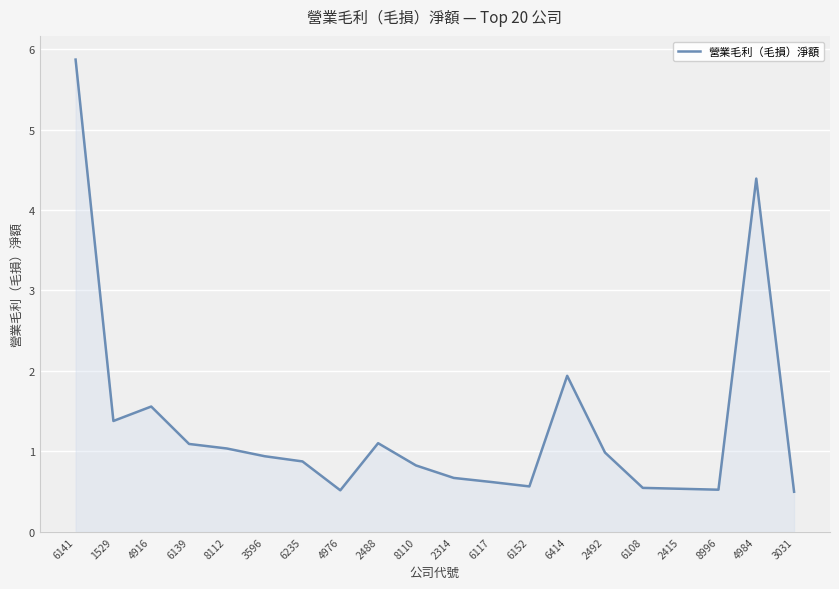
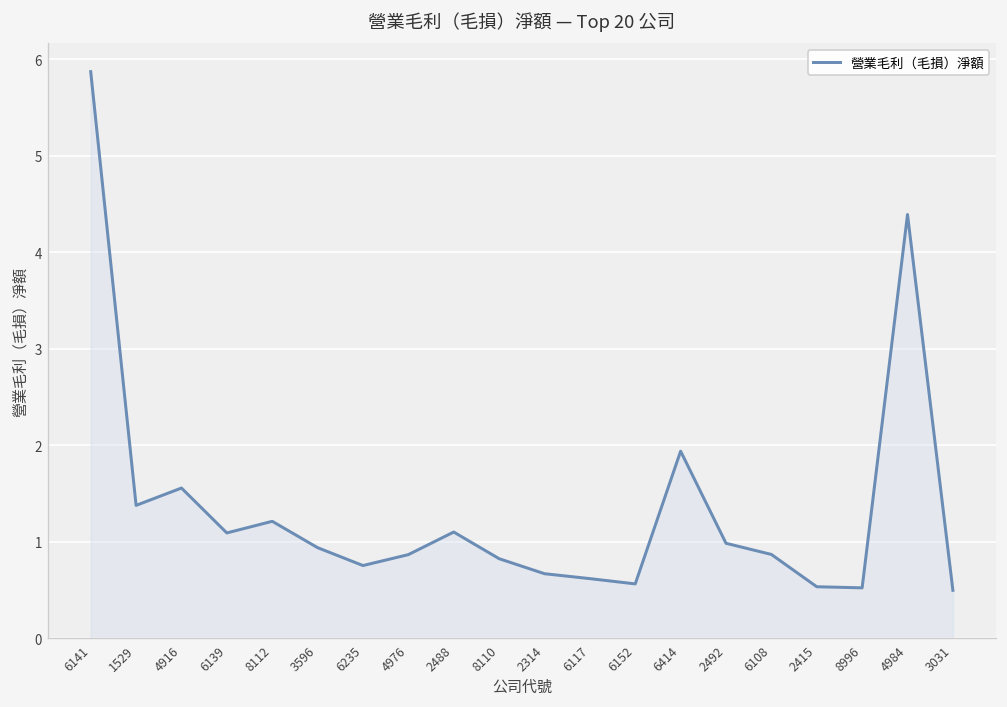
8112: 1.0 -> 1.2
6235: 0.9 -> 0.8
4976: 0.5 -> 0.9
6108: 0.5 -> 0.9
